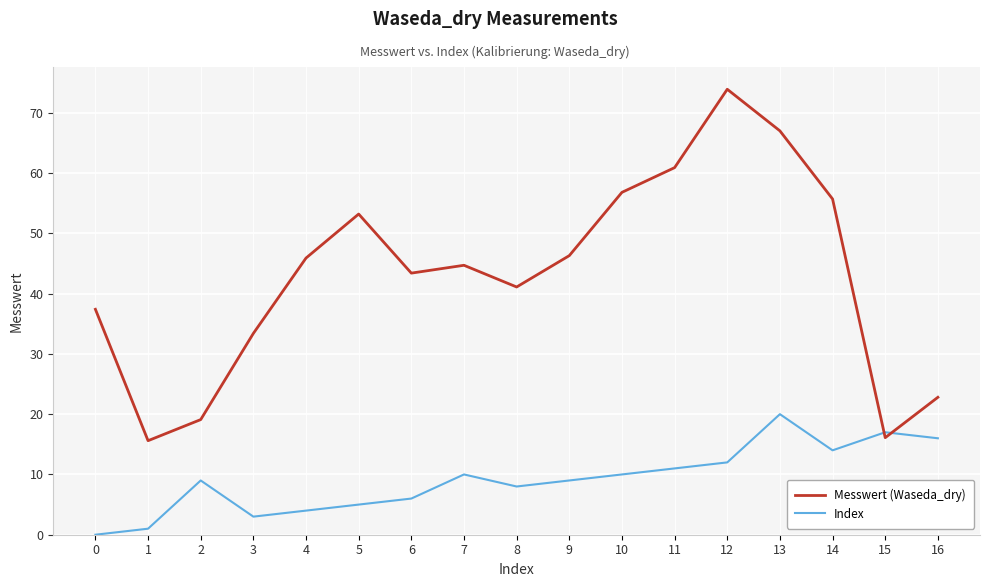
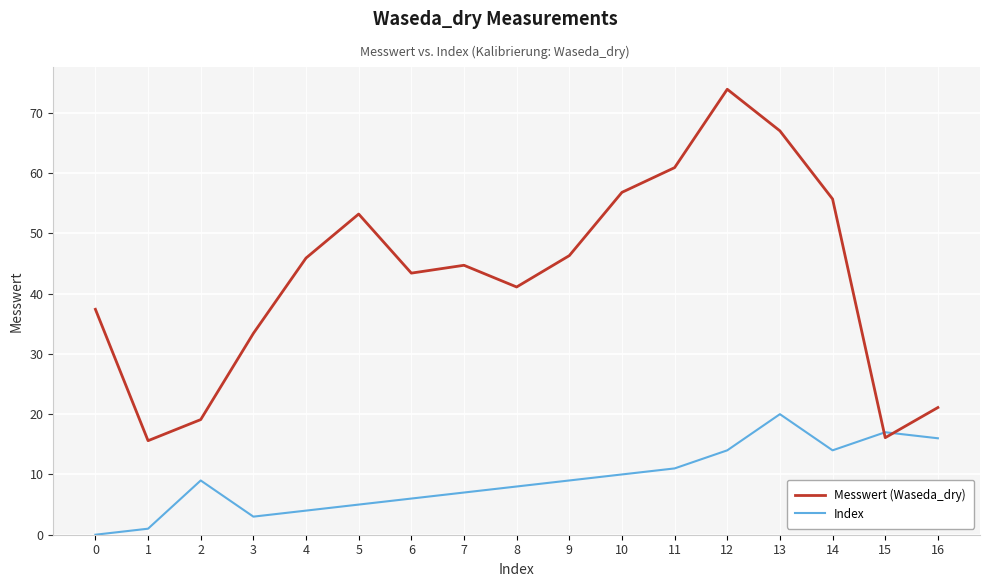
Index, 7: 10 -> 7
Index, 12: 12 -> 14
Messwert (Waseda_dry), 16: 23 -> 21
